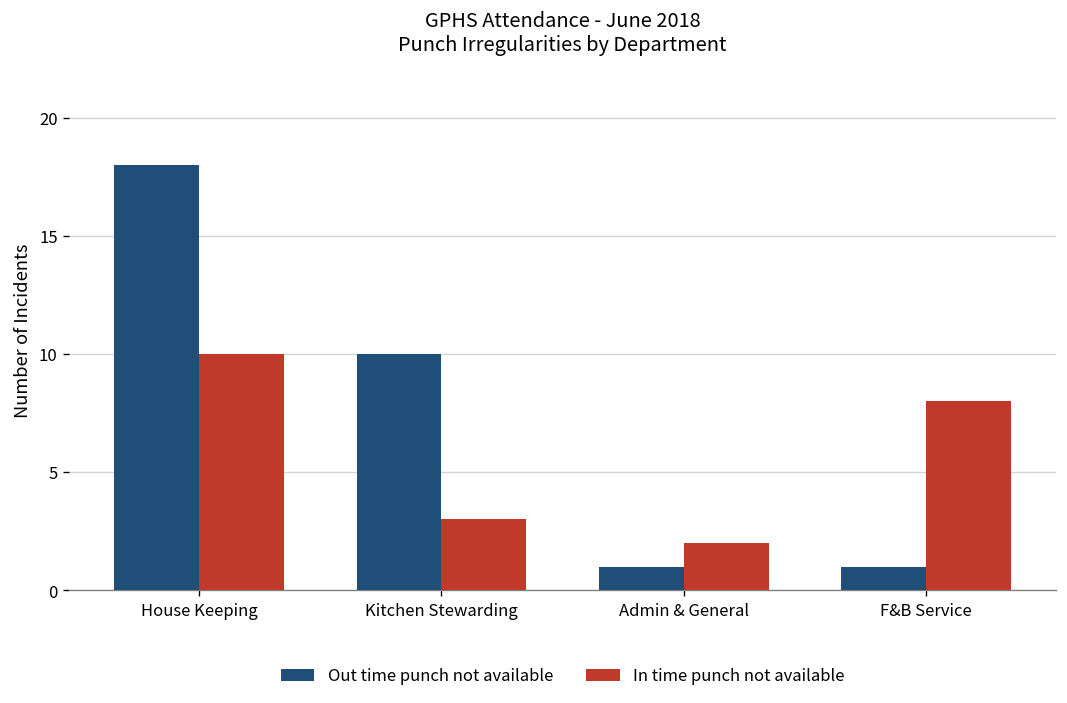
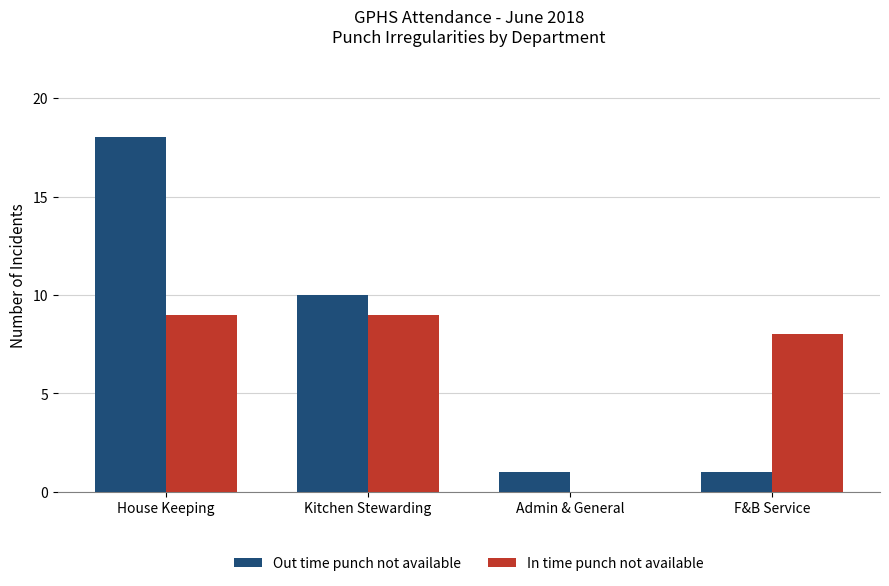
In time punch not available, House Keeping: 10 -> 9
In time punch not available, Kitchen Stewarding: 3 -> 9
In time punch not available, Admin & General: 2 -> 0
